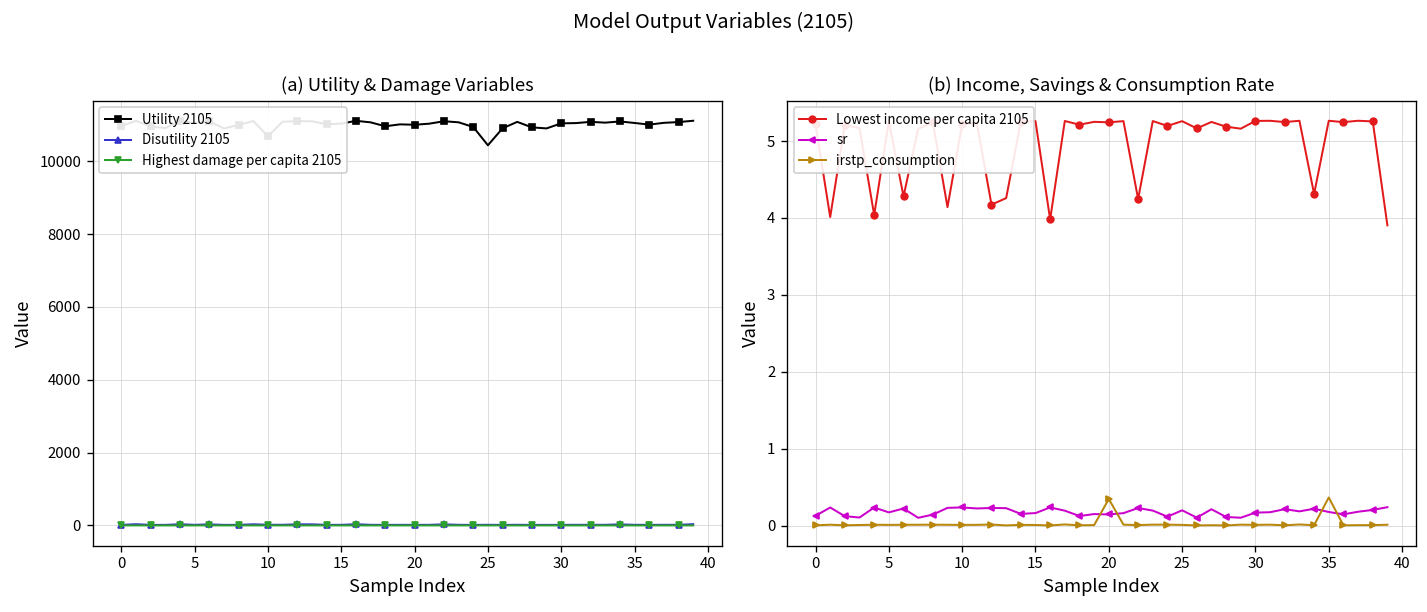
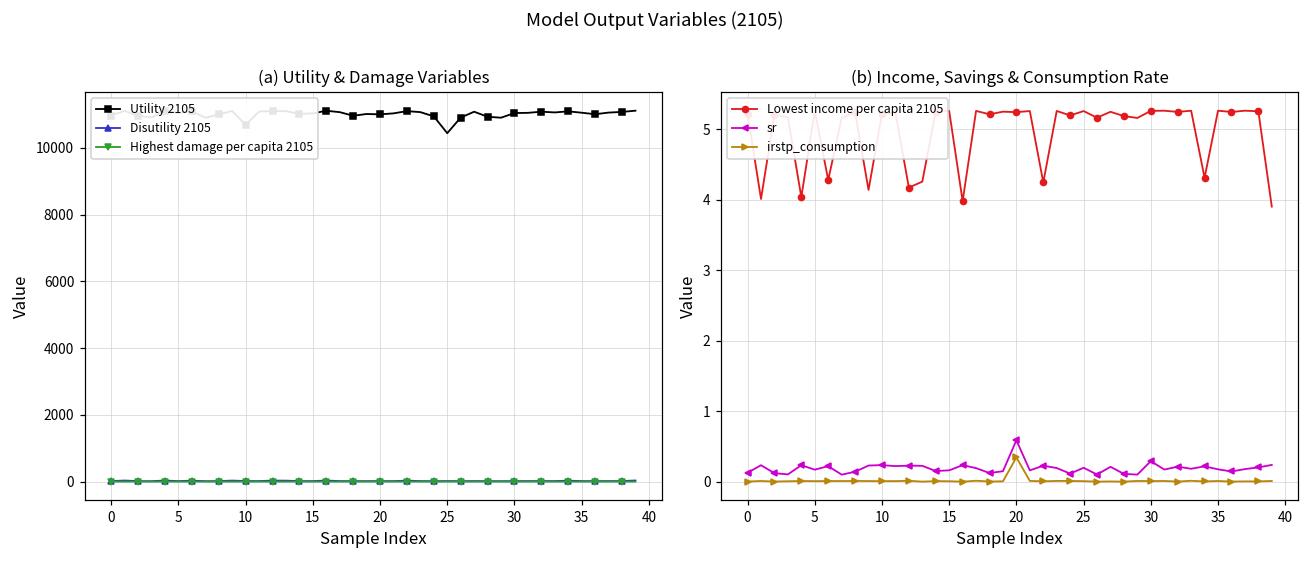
(b) Income, Savings & Consumption Rate, sr, 20: 0.1 -> 0.6
(b) Income, Savings & Consumption Rate, sr, 30: 0.2 -> 0.3
(b) Income, Savings & Consumption Rate, irstp_consumption, 35: 0.4 -> 0.0
